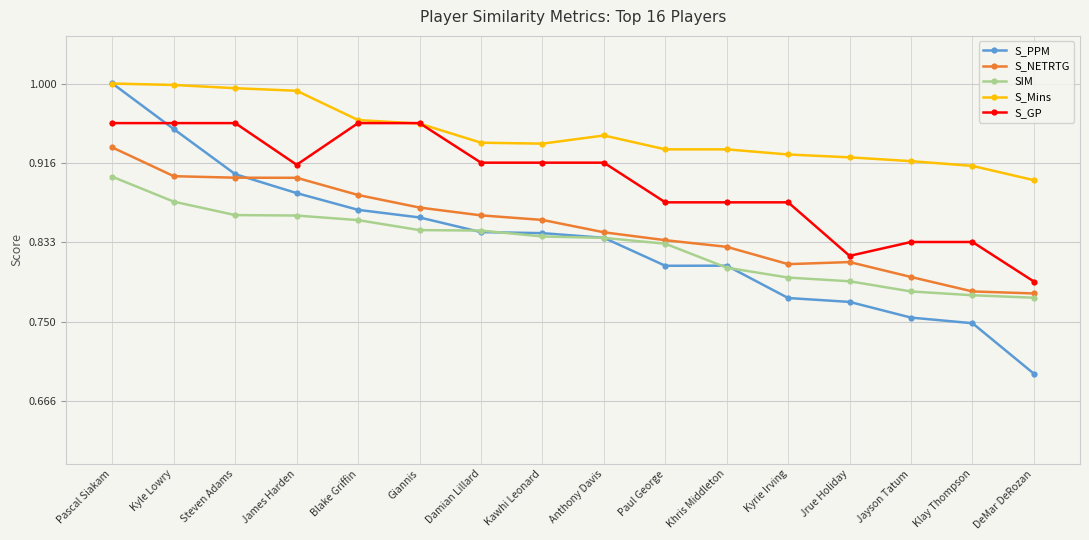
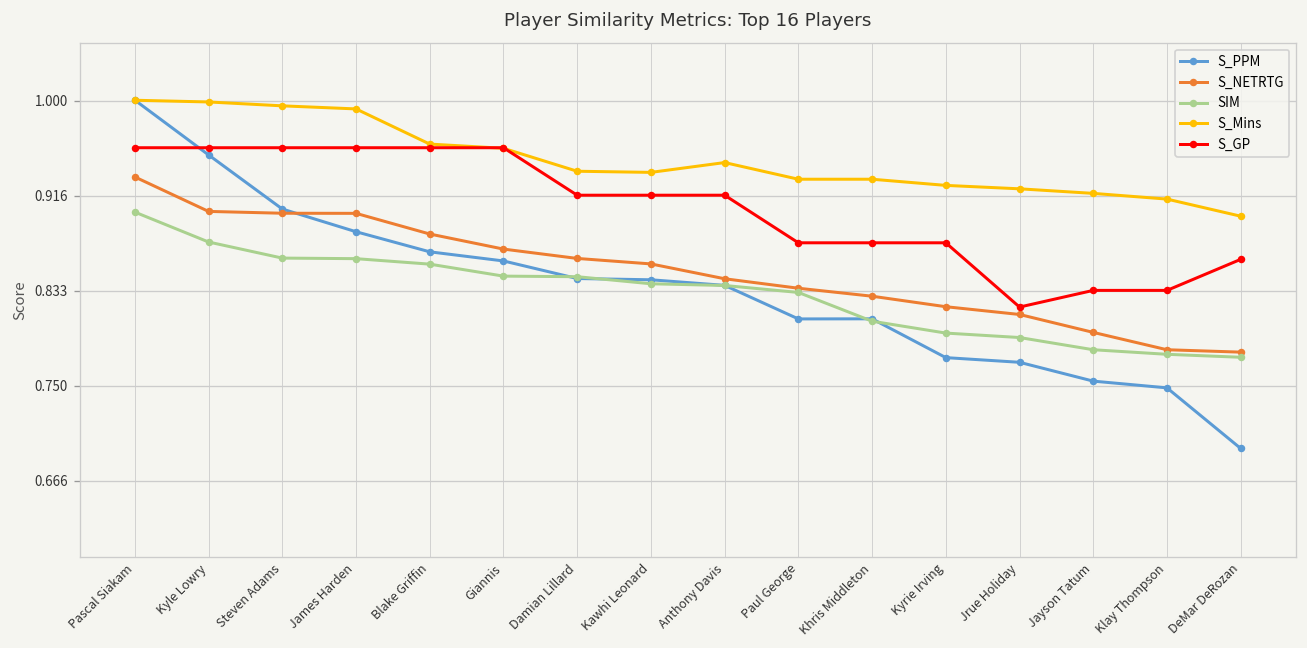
S_GP, James Harden: 0.91 -> 0.96
S_NETRTG, Kyrie Irving: 0.81 -> 0.82
S_GP, DeMar DeRozan: 0.79 -> 0.86
